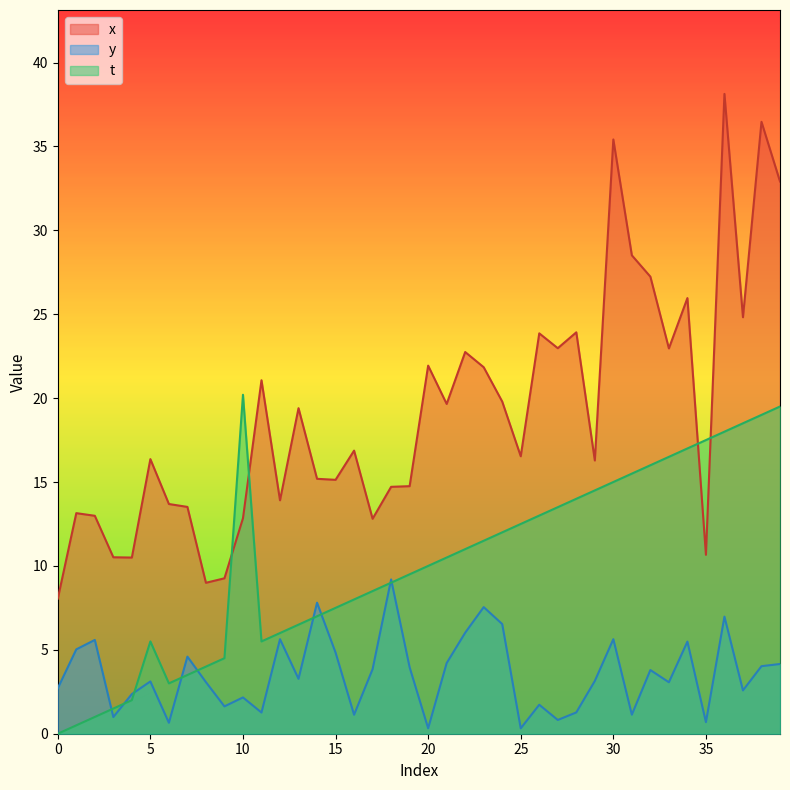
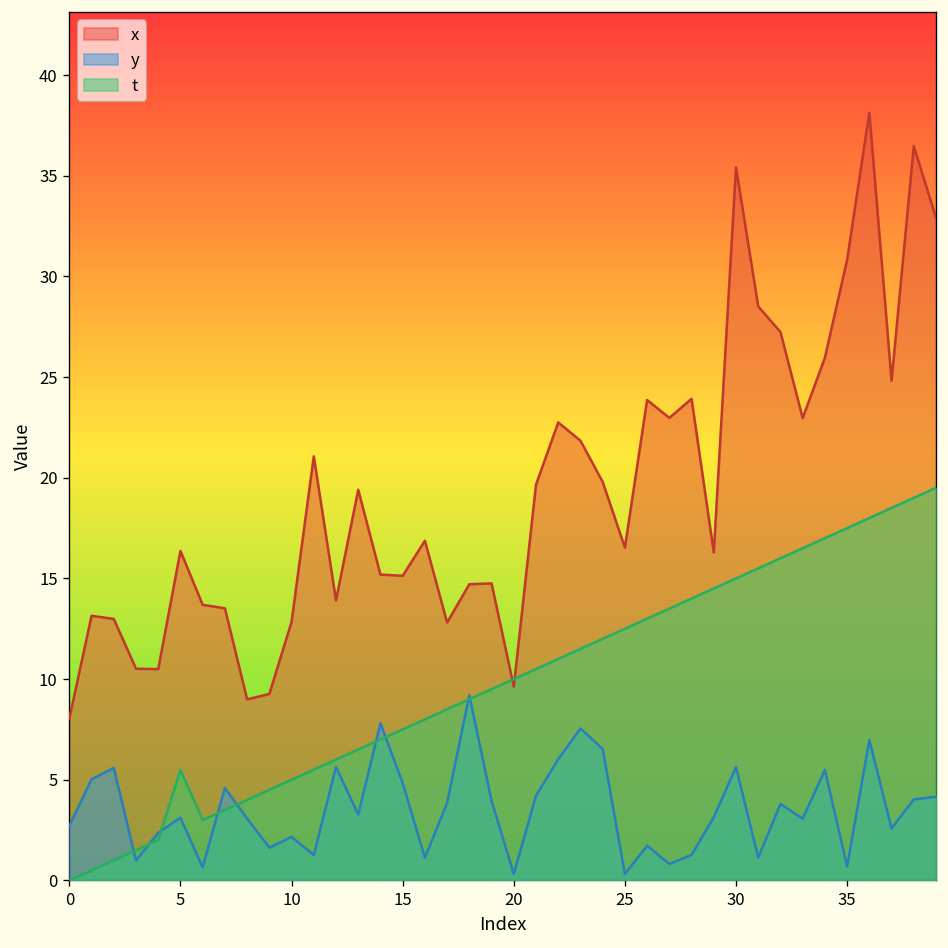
t, 10: 20.2 -> 5.0
x, 20: 21.9 -> 9.6
x, 35: 10.7 -> 30.8
